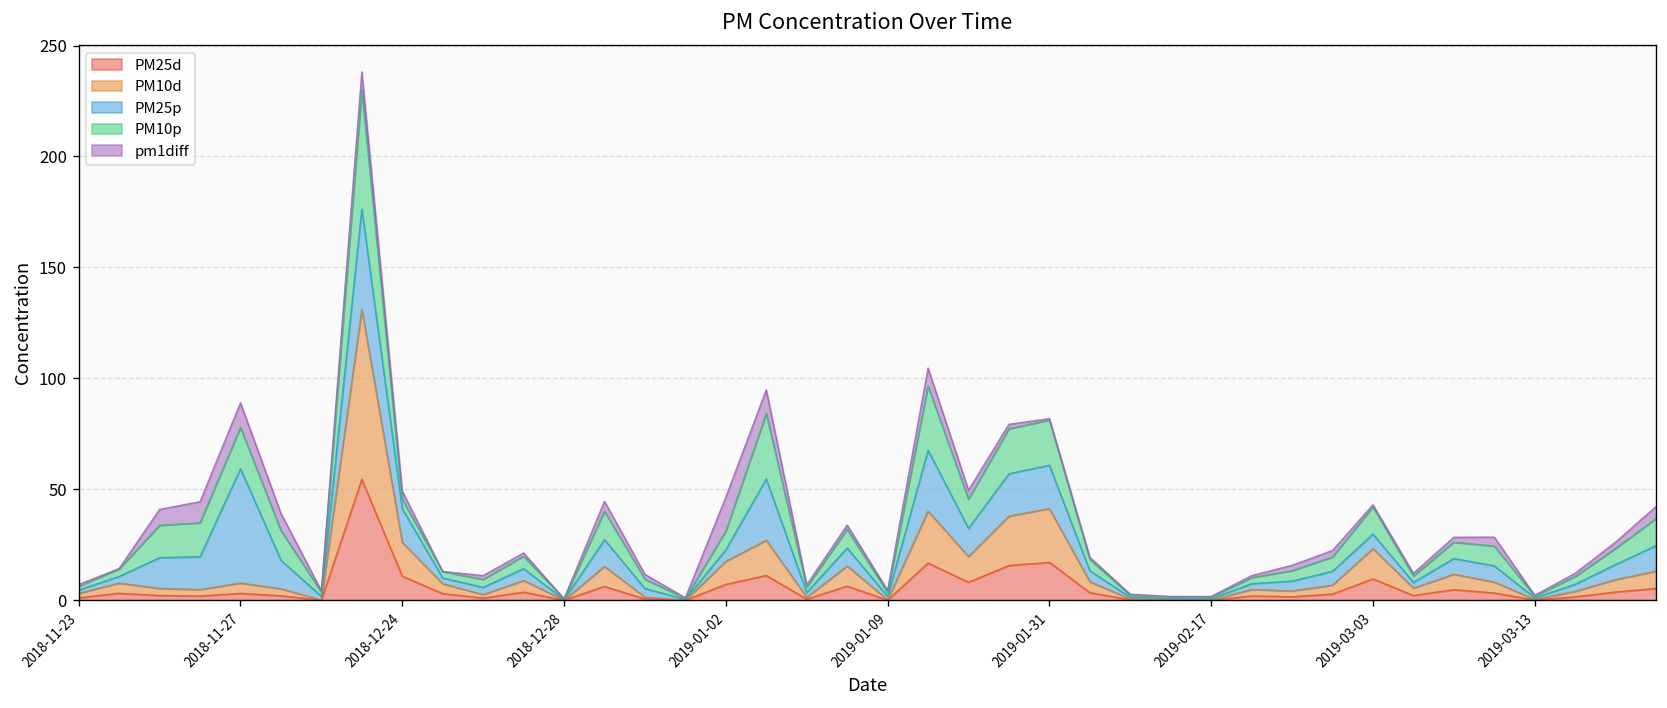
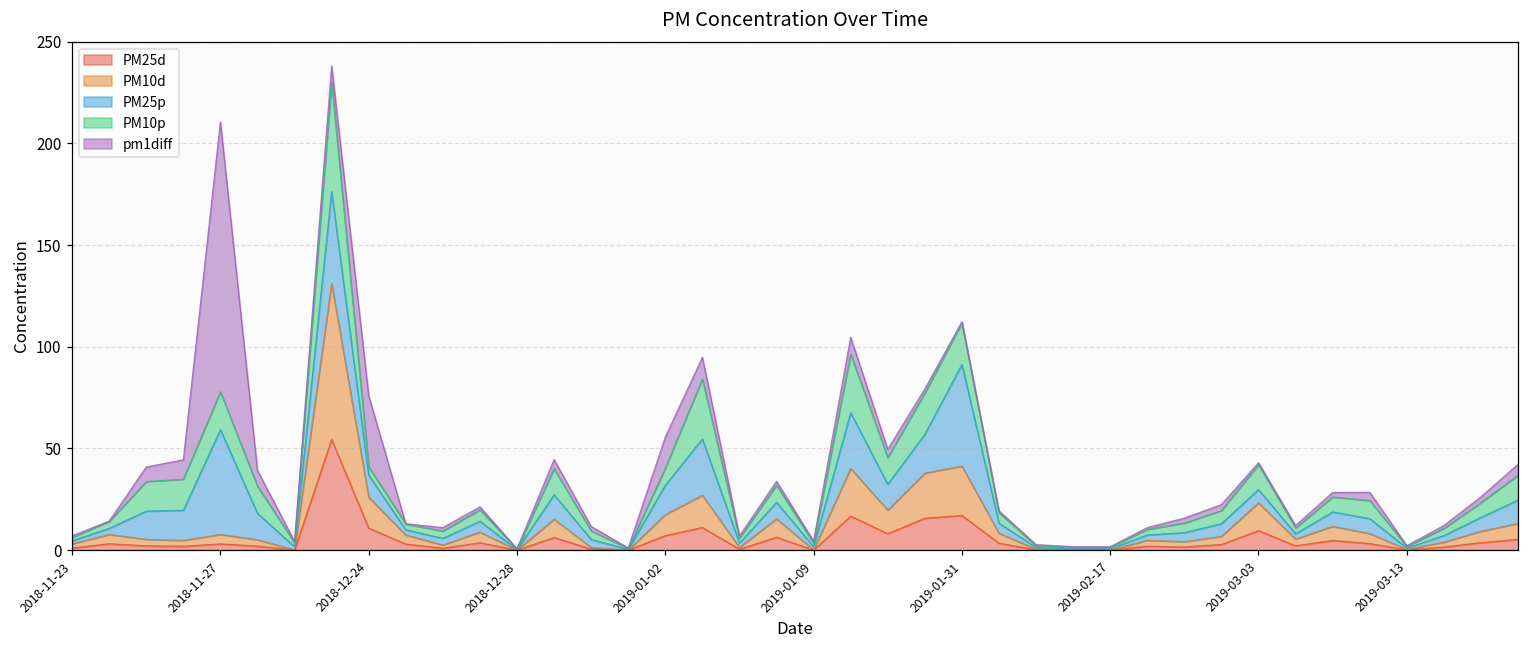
pm1diff, 2018-11-27: 11 -> 133
PM25p, 2018-12-24: 15 -> 11
pm1diff, 2018-12-24: 4 -> 35
PM25p, 2019-01-02: 5 -> 14
PM25p, 2019-01-31: 20 -> 50
